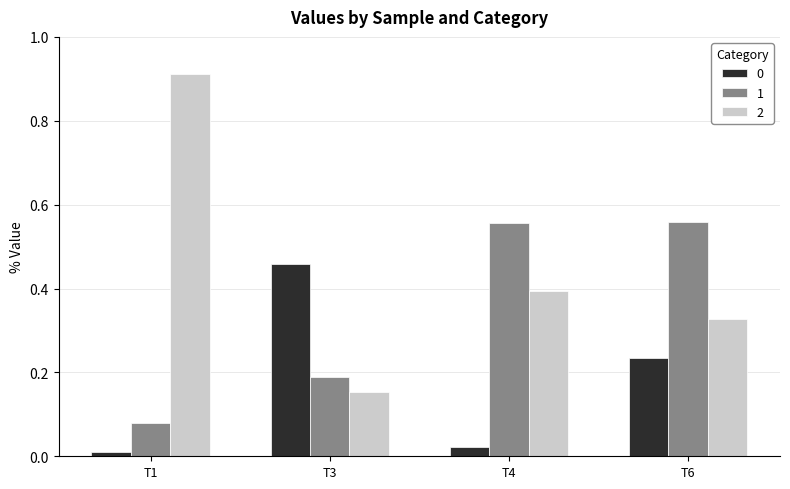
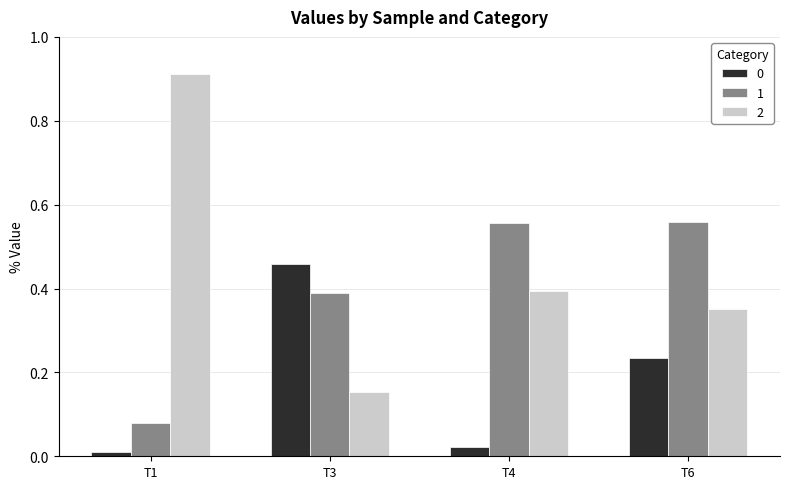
1, T3: 0.19 -> 0.39
2, T6: 0.33 -> 0.35
